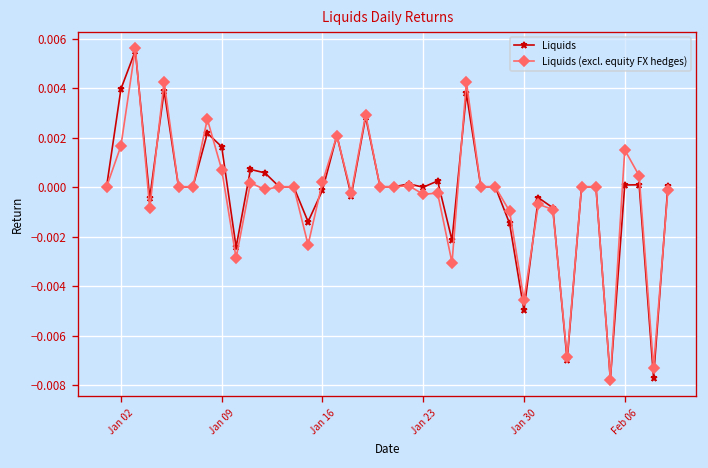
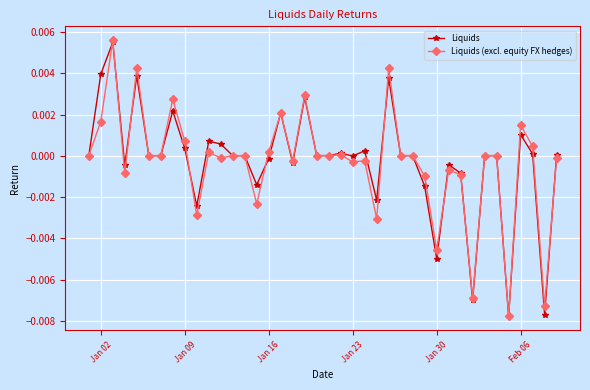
Liquids, Jan 09: 0.0016 -> 0.0004
Liquids, Feb 06: 0.0001 -> 0.0010
